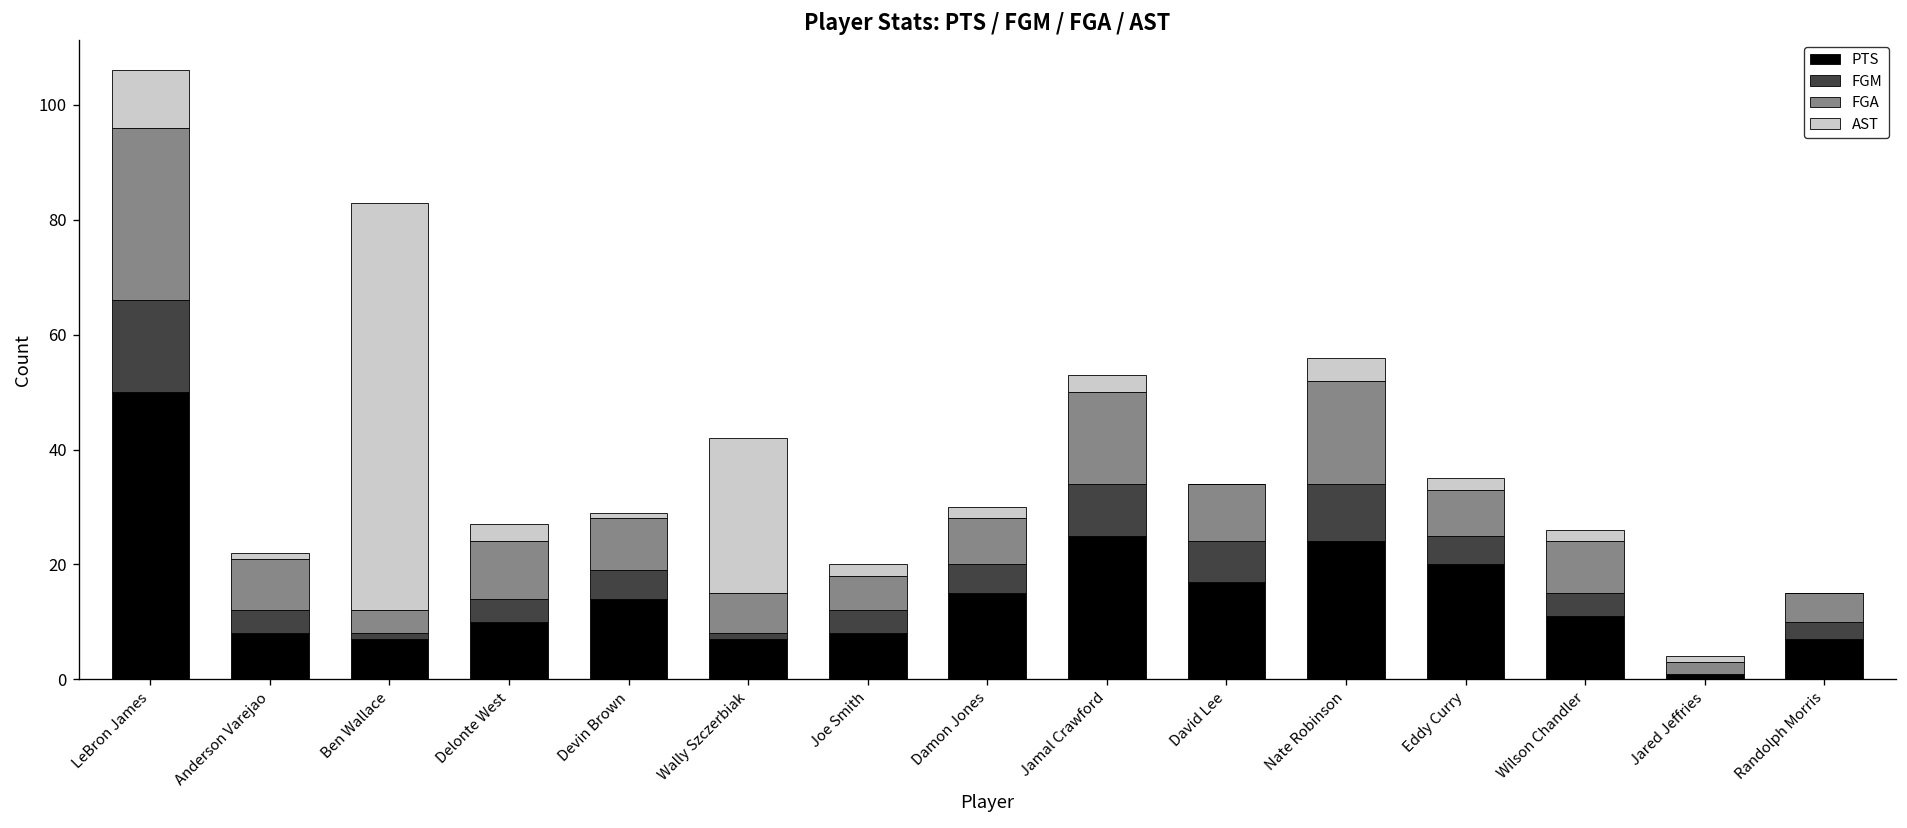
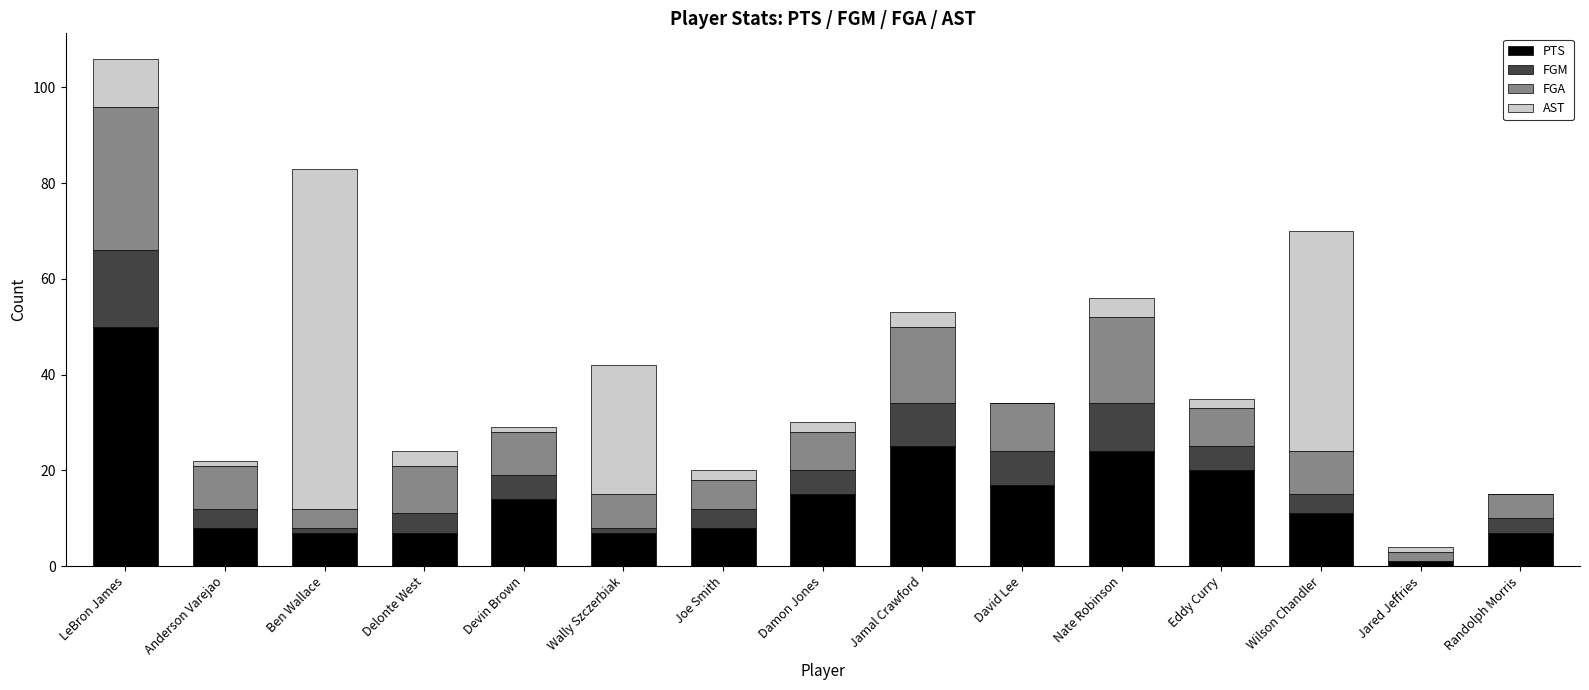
PTS, Delonte West: 10 -> 7
AST, Wilson Chandler: 2 -> 46
